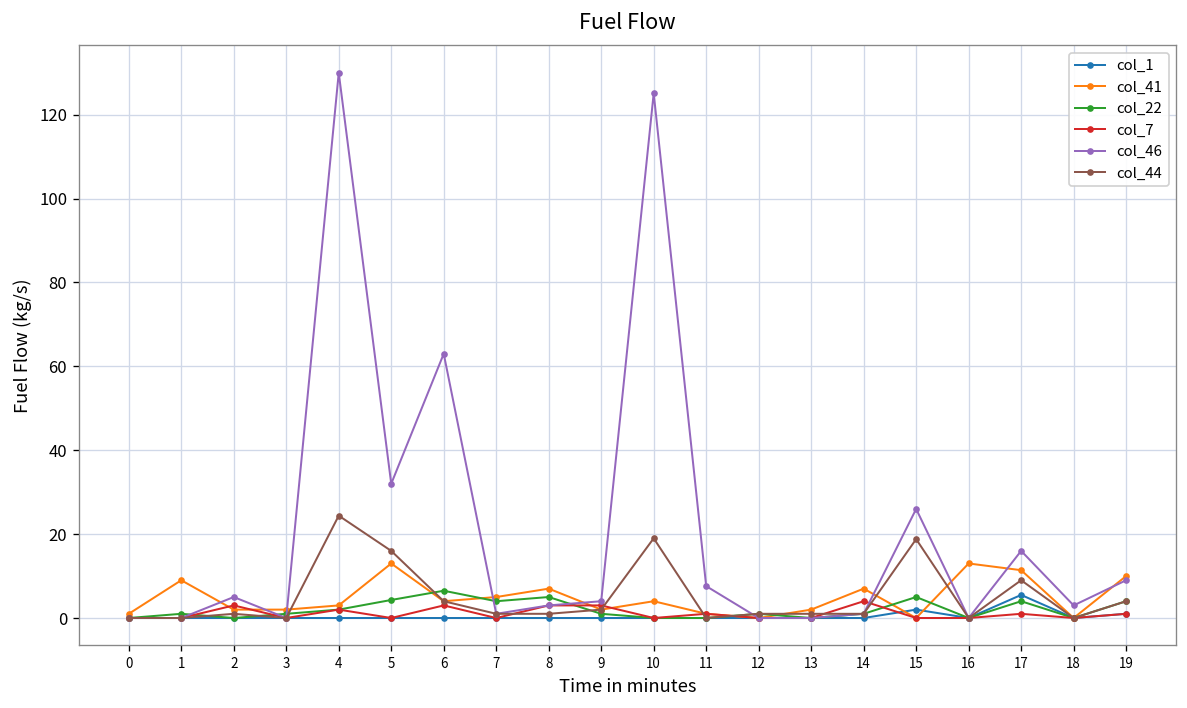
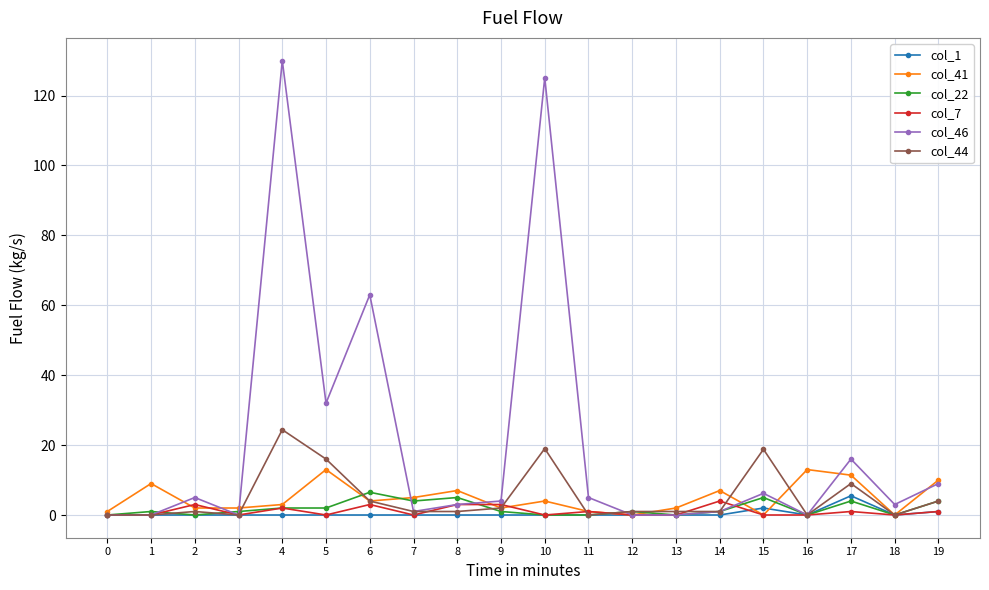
col_22, 5: 4 -> 2
col_46, 11: 8 -> 5
col_46, 15: 26 -> 6
